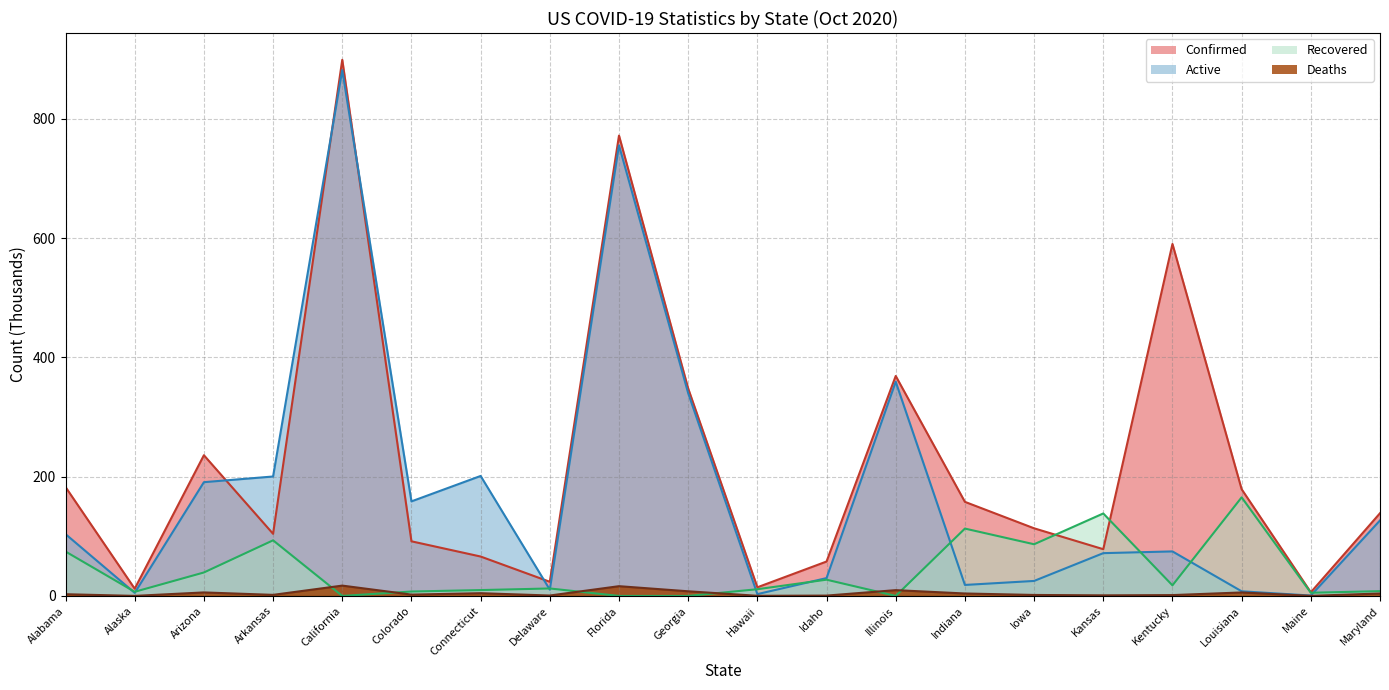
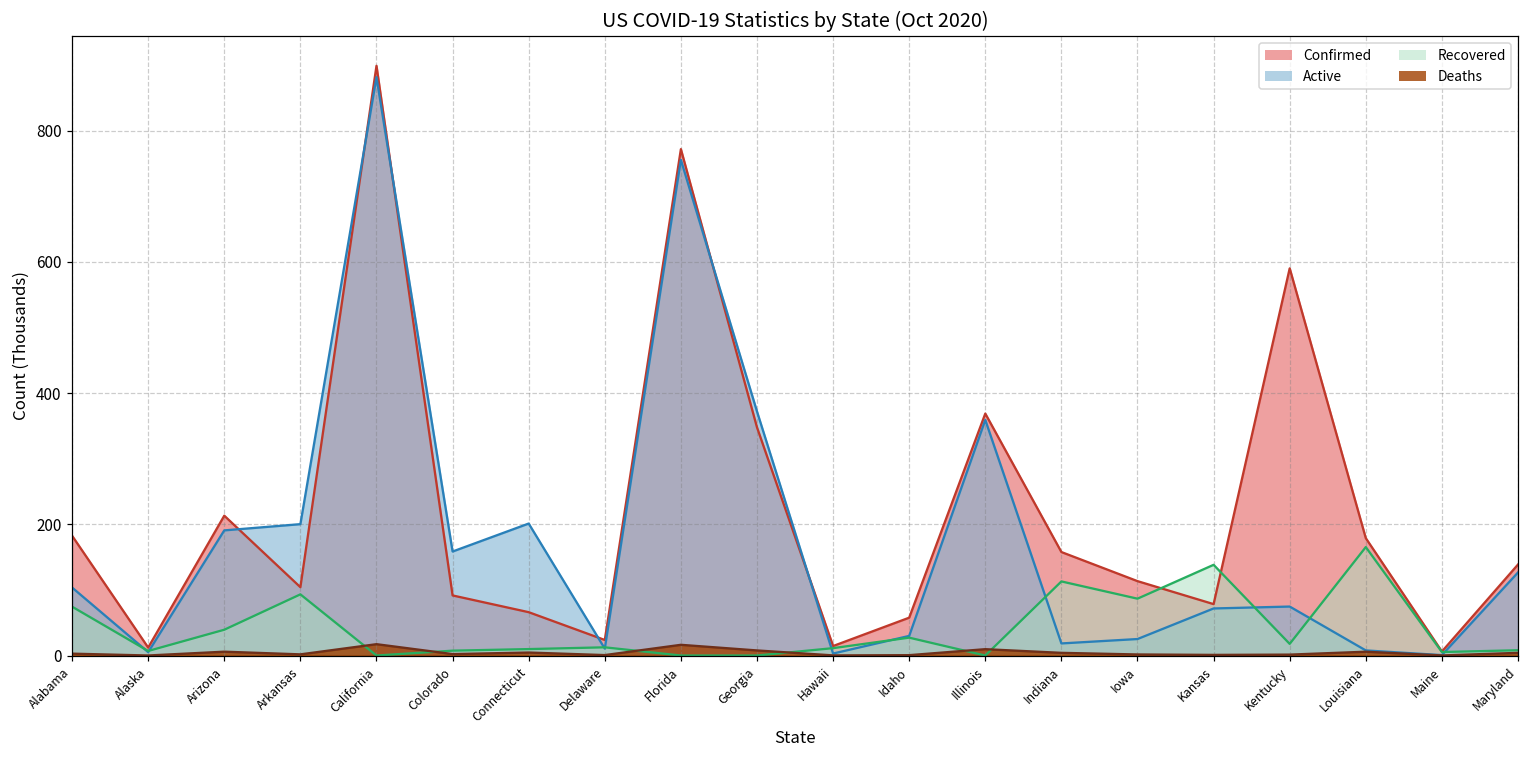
Confirmed, Arizona: 240 -> 210
Active, Georgia: 340 -> 370
